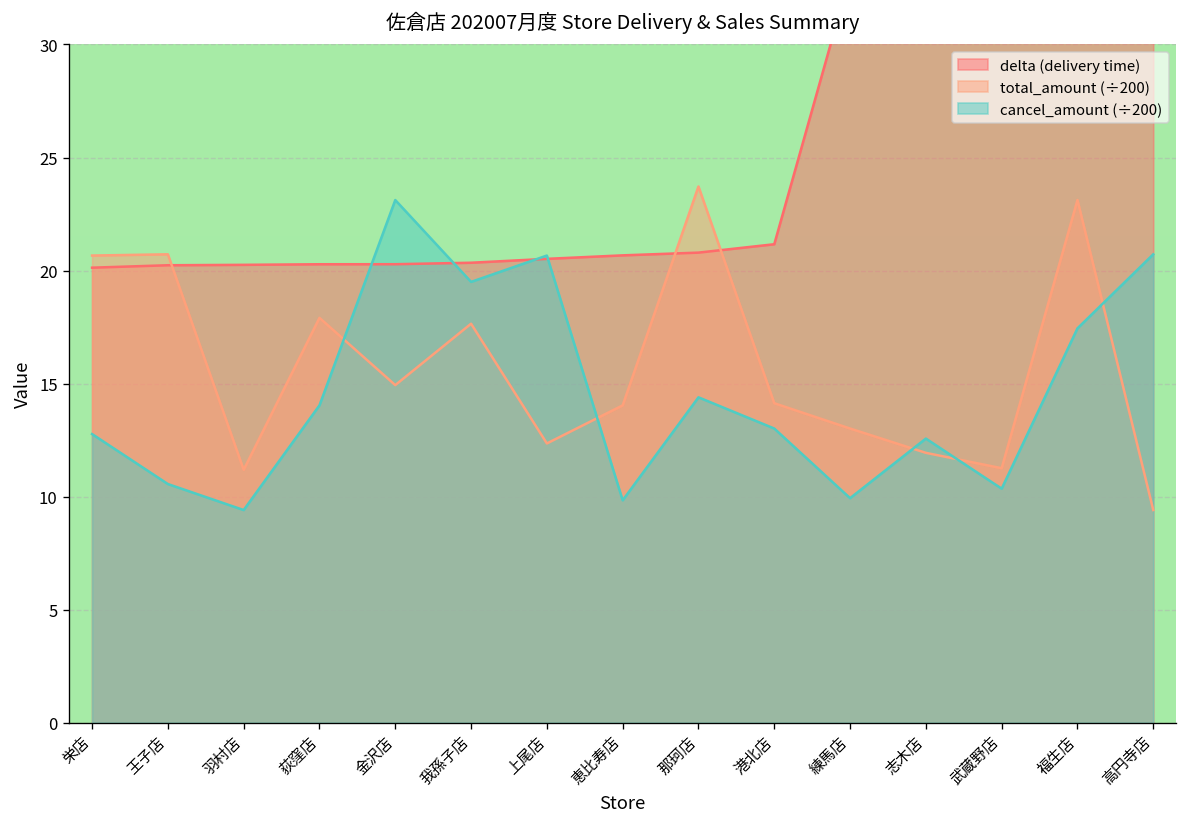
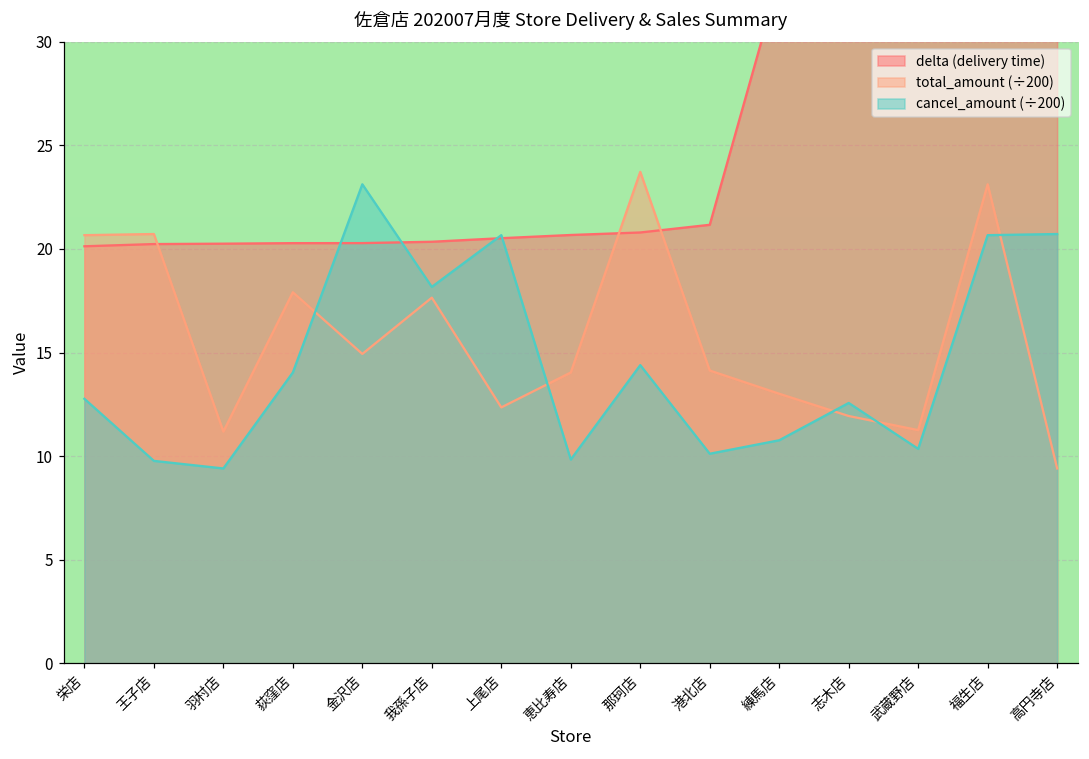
cancel_amount (÷200), 王子店: 10.6 -> 9.8
cancel_amount (÷200), 我孫子店: 19.5 -> 18.2
cancel_amount (÷200), 港北店: 13.0 -> 10.1
cancel_amount (÷200), 練馬店: 9.9 -> 10.8
cancel_amount (÷200), 福生店: 17.4 -> 20.7
